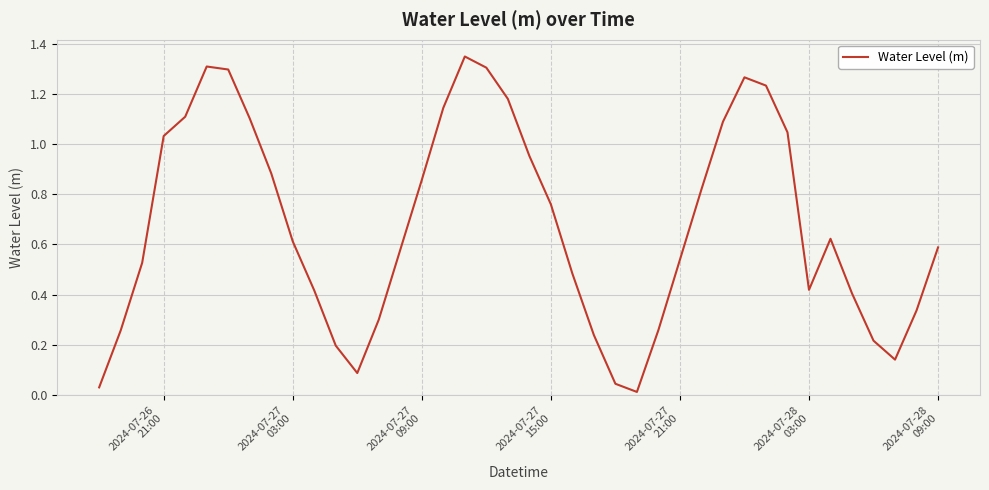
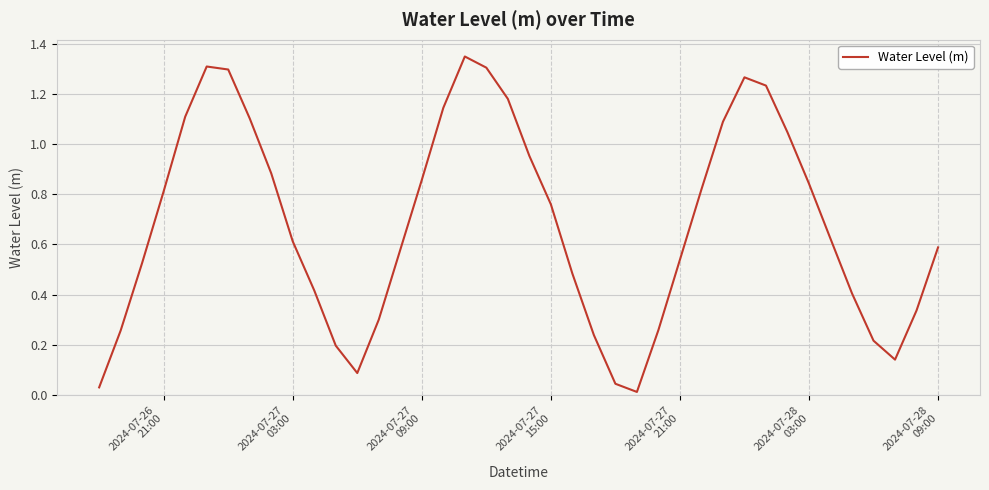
2024-07-26 21:00: 1.03 -> 0.81
2024-07-28 03:00: 0.42 -> 0.84
